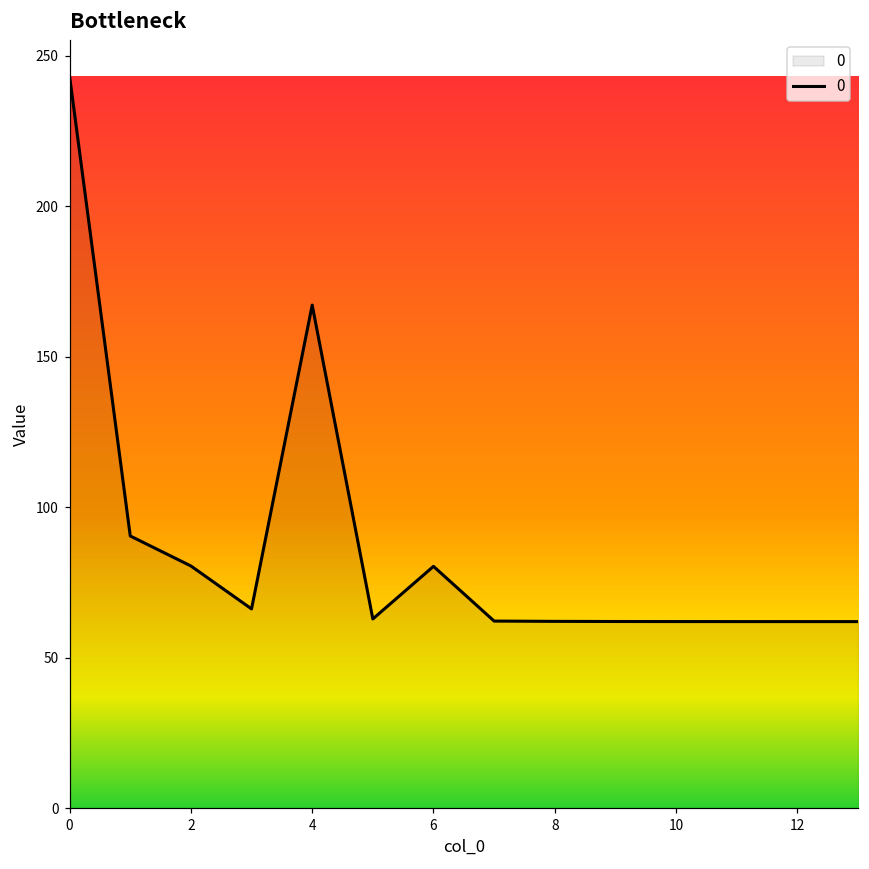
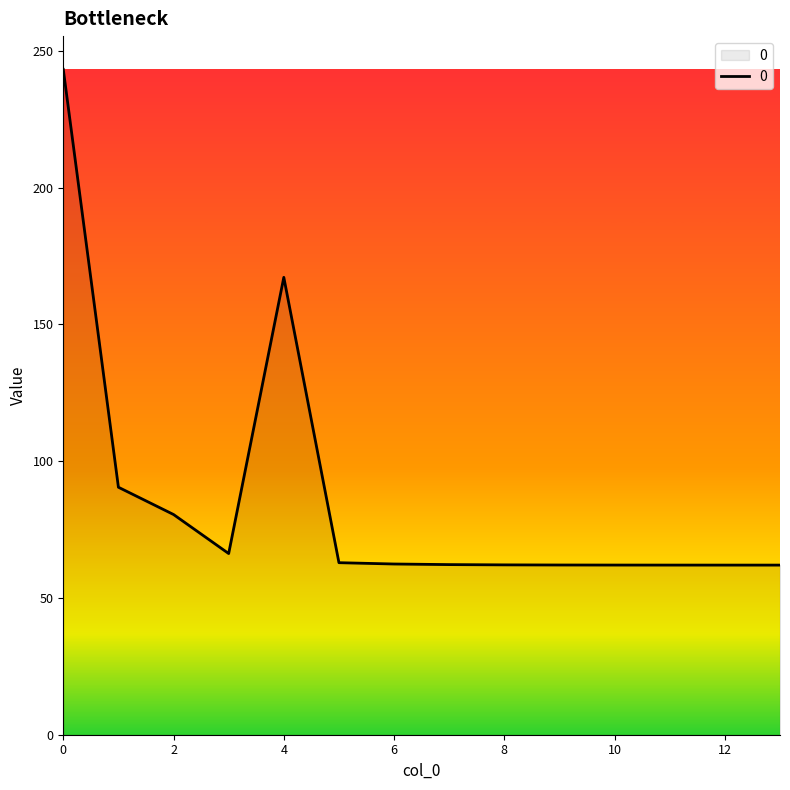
6: 80 -> 62
